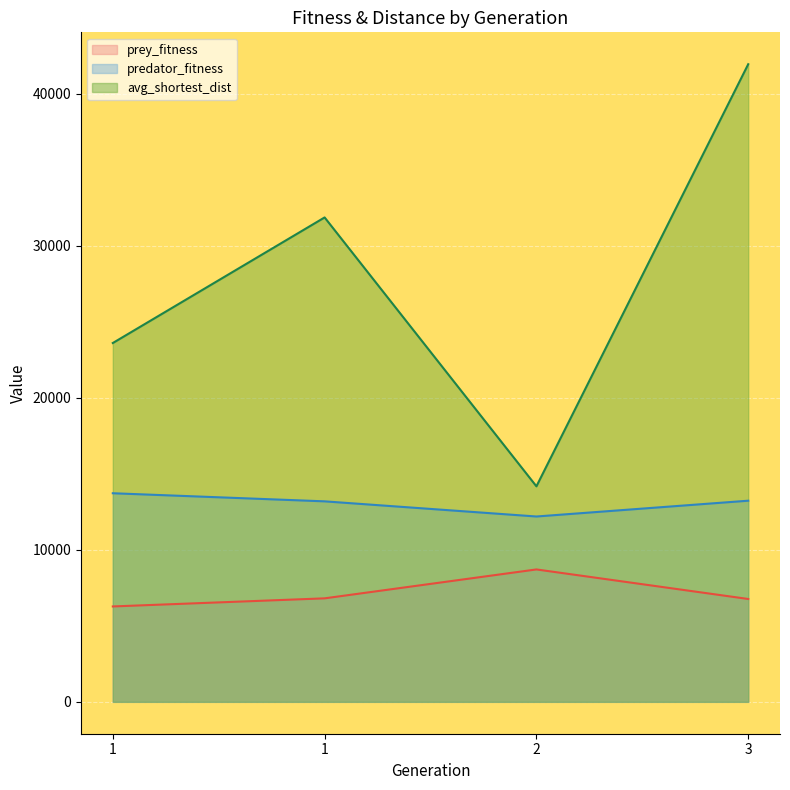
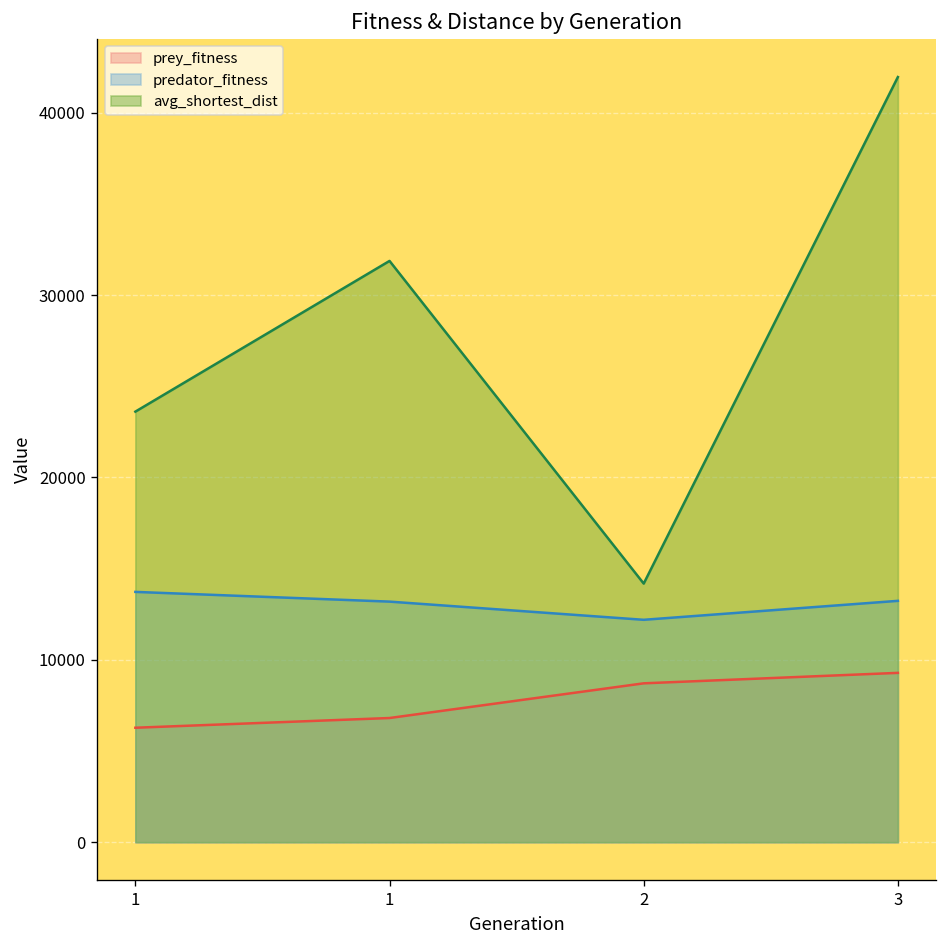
prey_fitness, 3: 6800 -> 9300
